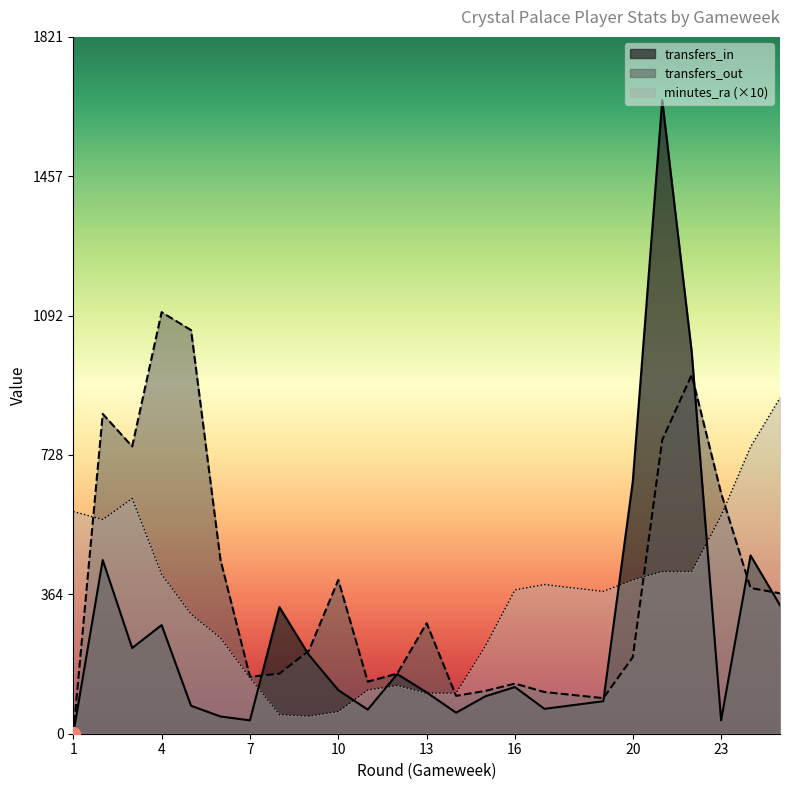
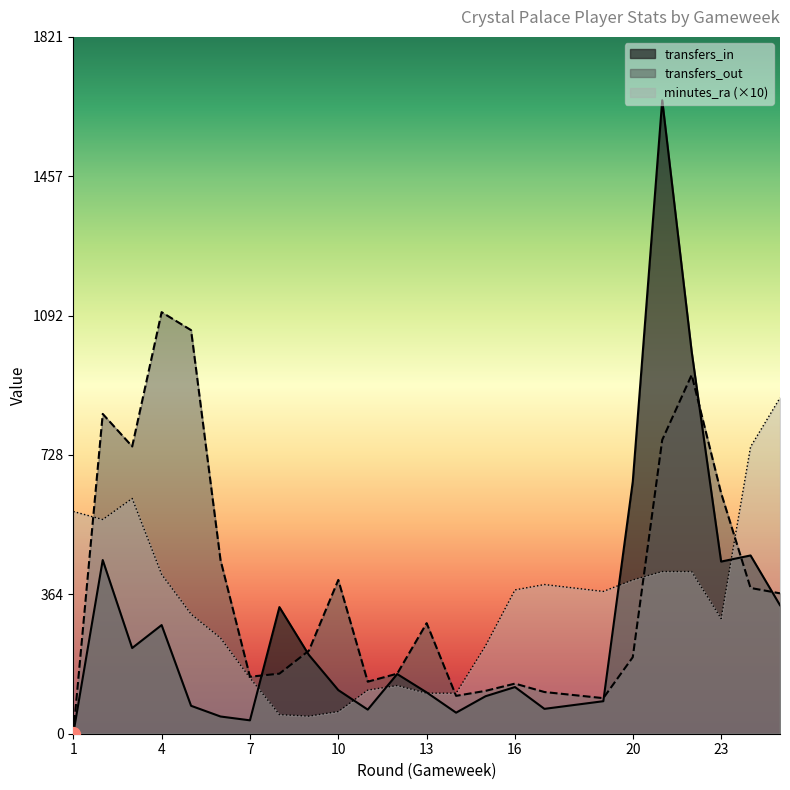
transfers_in, 23: 40 -> 450
minutes_ra (×10), 23: 570 -> 300
